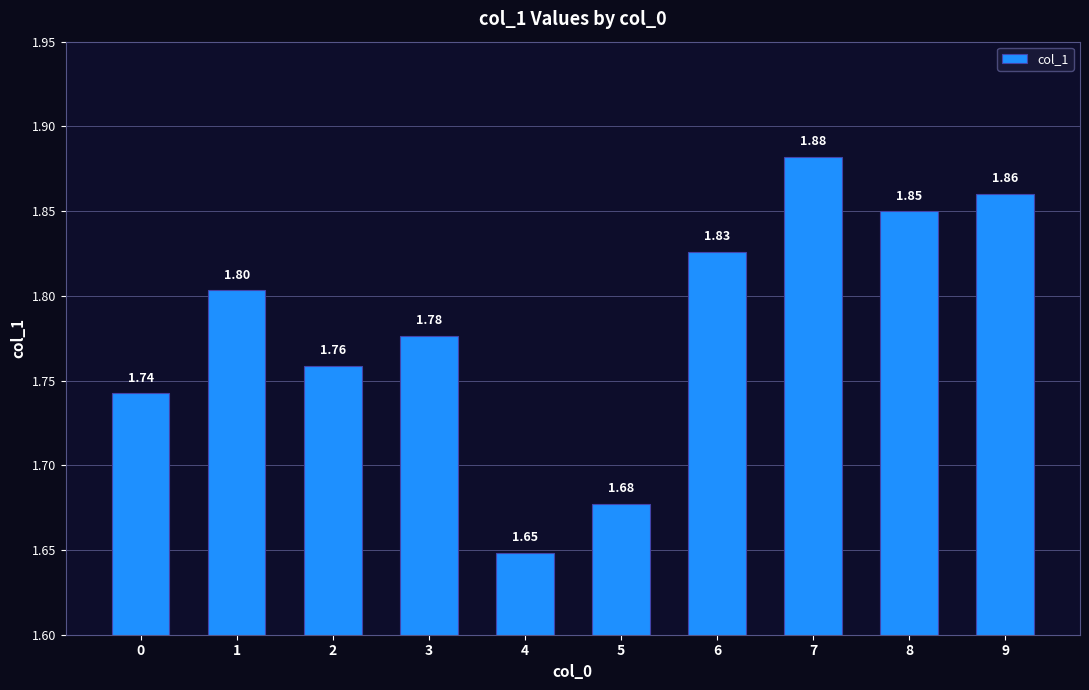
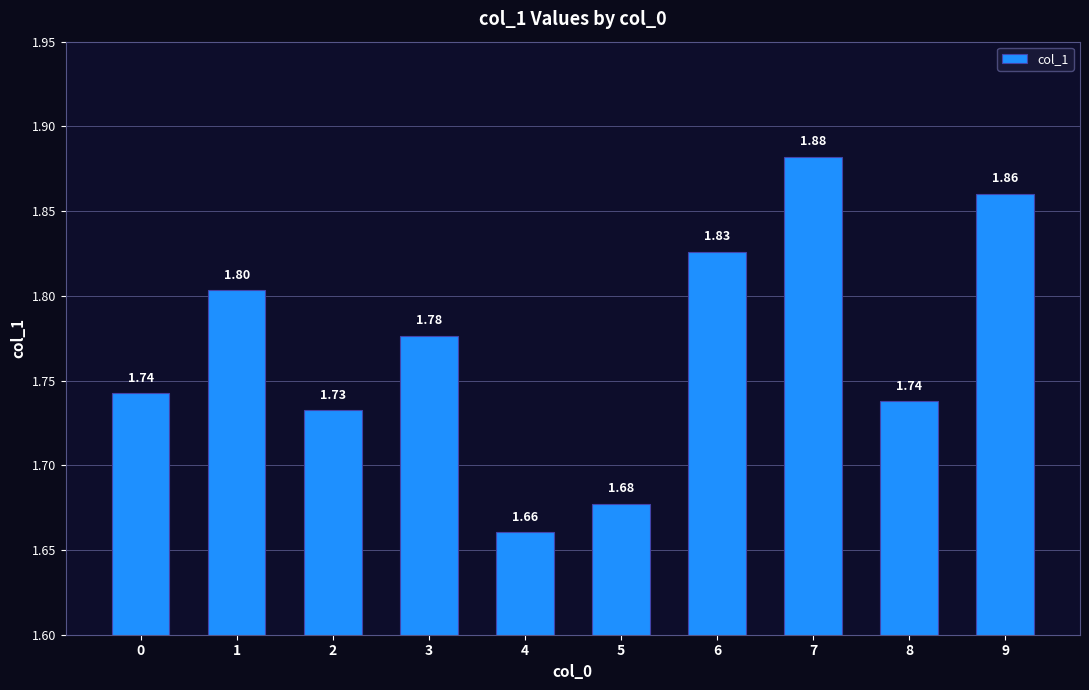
2: 1.76 -> 1.73
4: 1.65 -> 1.66
8: 1.85 -> 1.74
